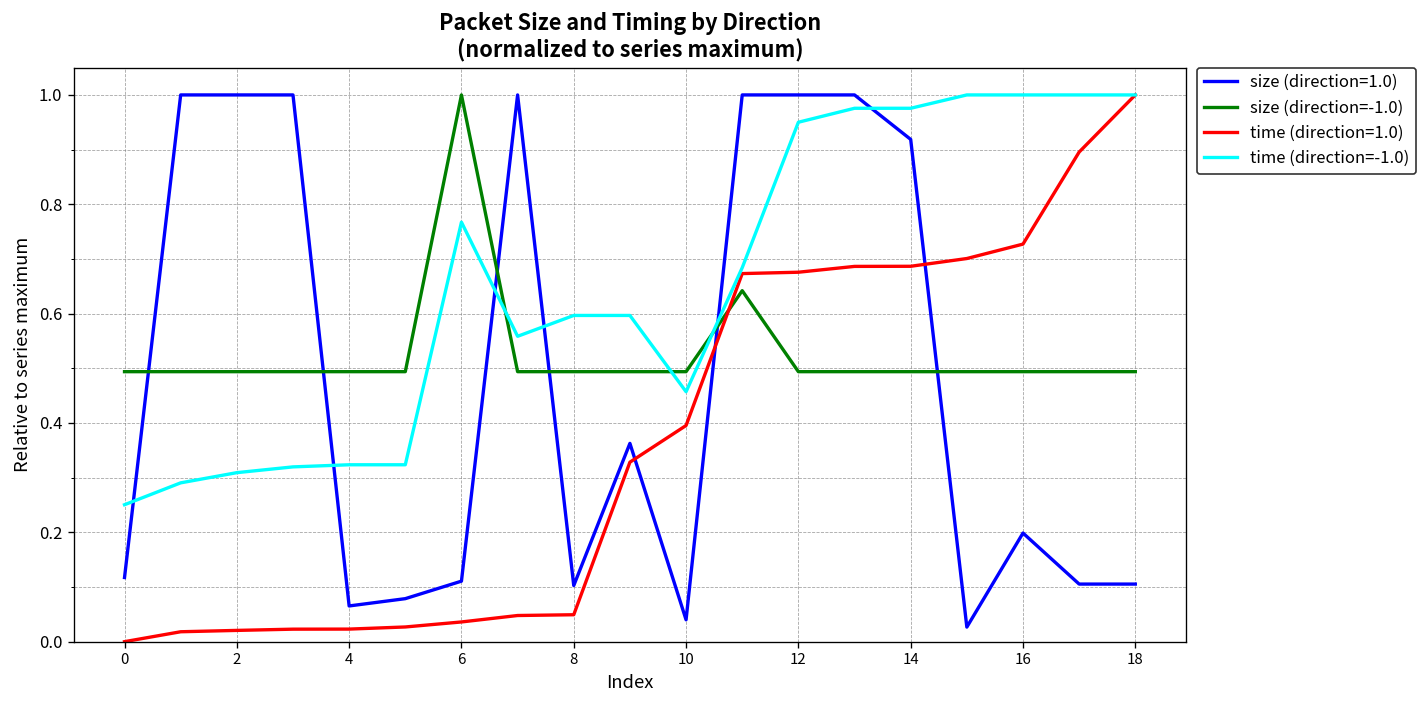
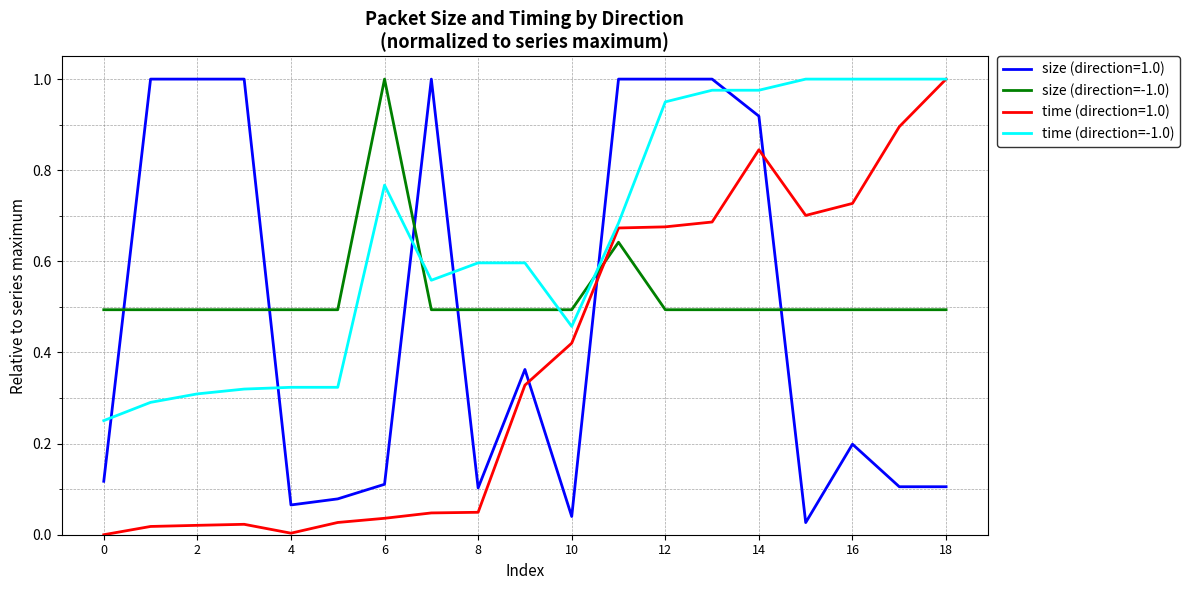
time (direction=1.0), 4: 0.02 -> 0.00
time (direction=1.0), 10: 0.40 -> 0.42
time (direction=1.0), 14: 0.69 -> 0.84
